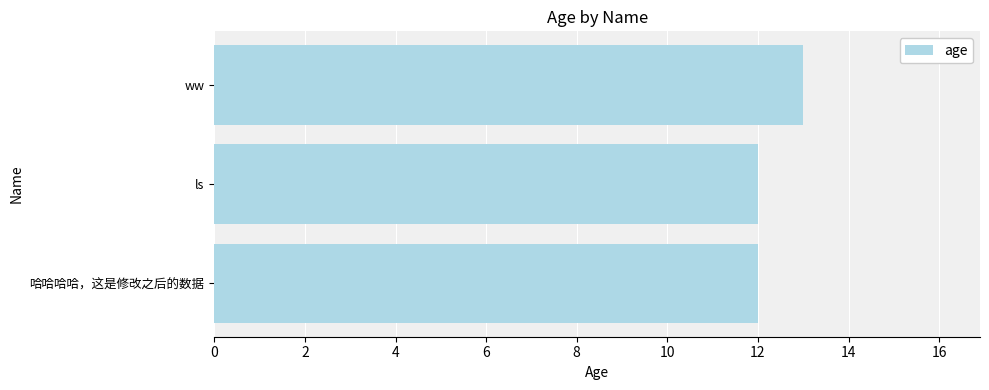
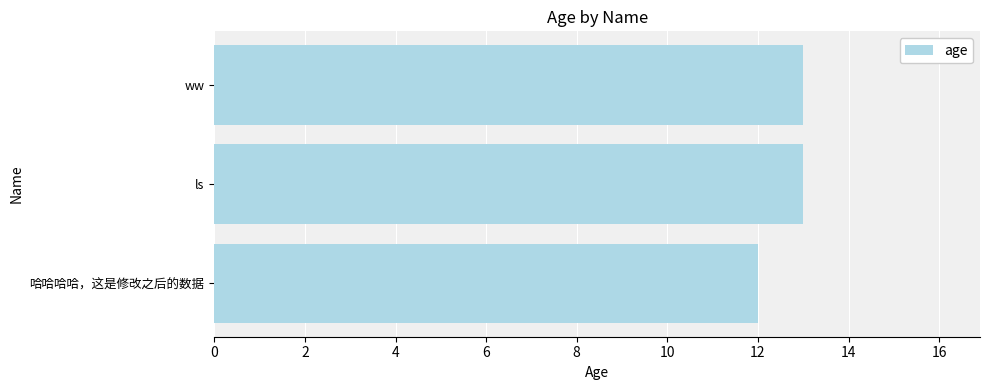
ls: 12 -> 13
